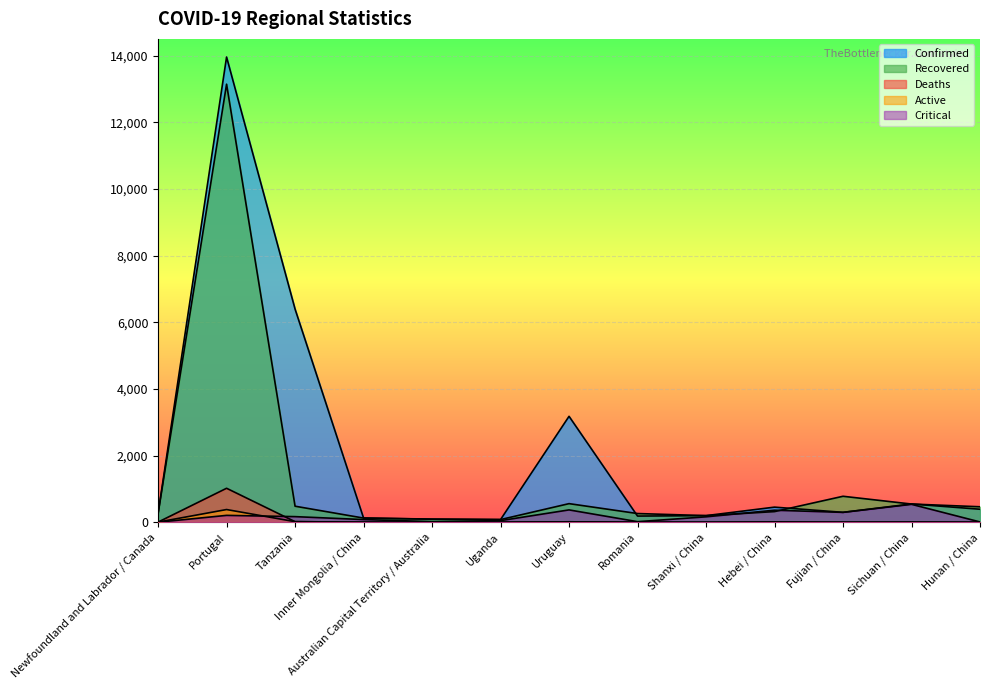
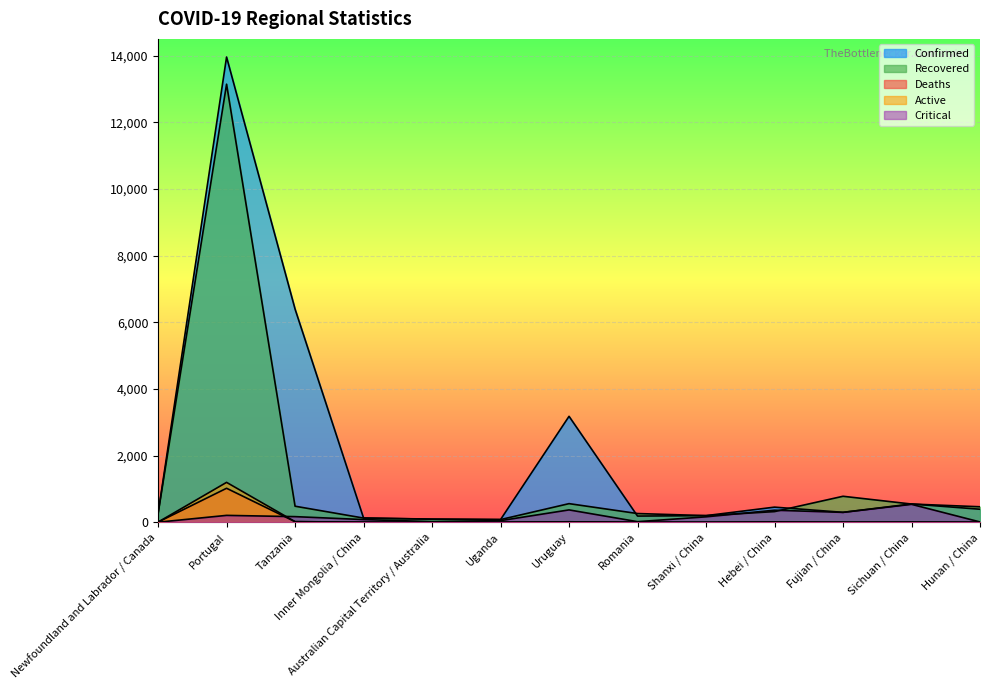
Active, Portugal: 400 -> 1,200
